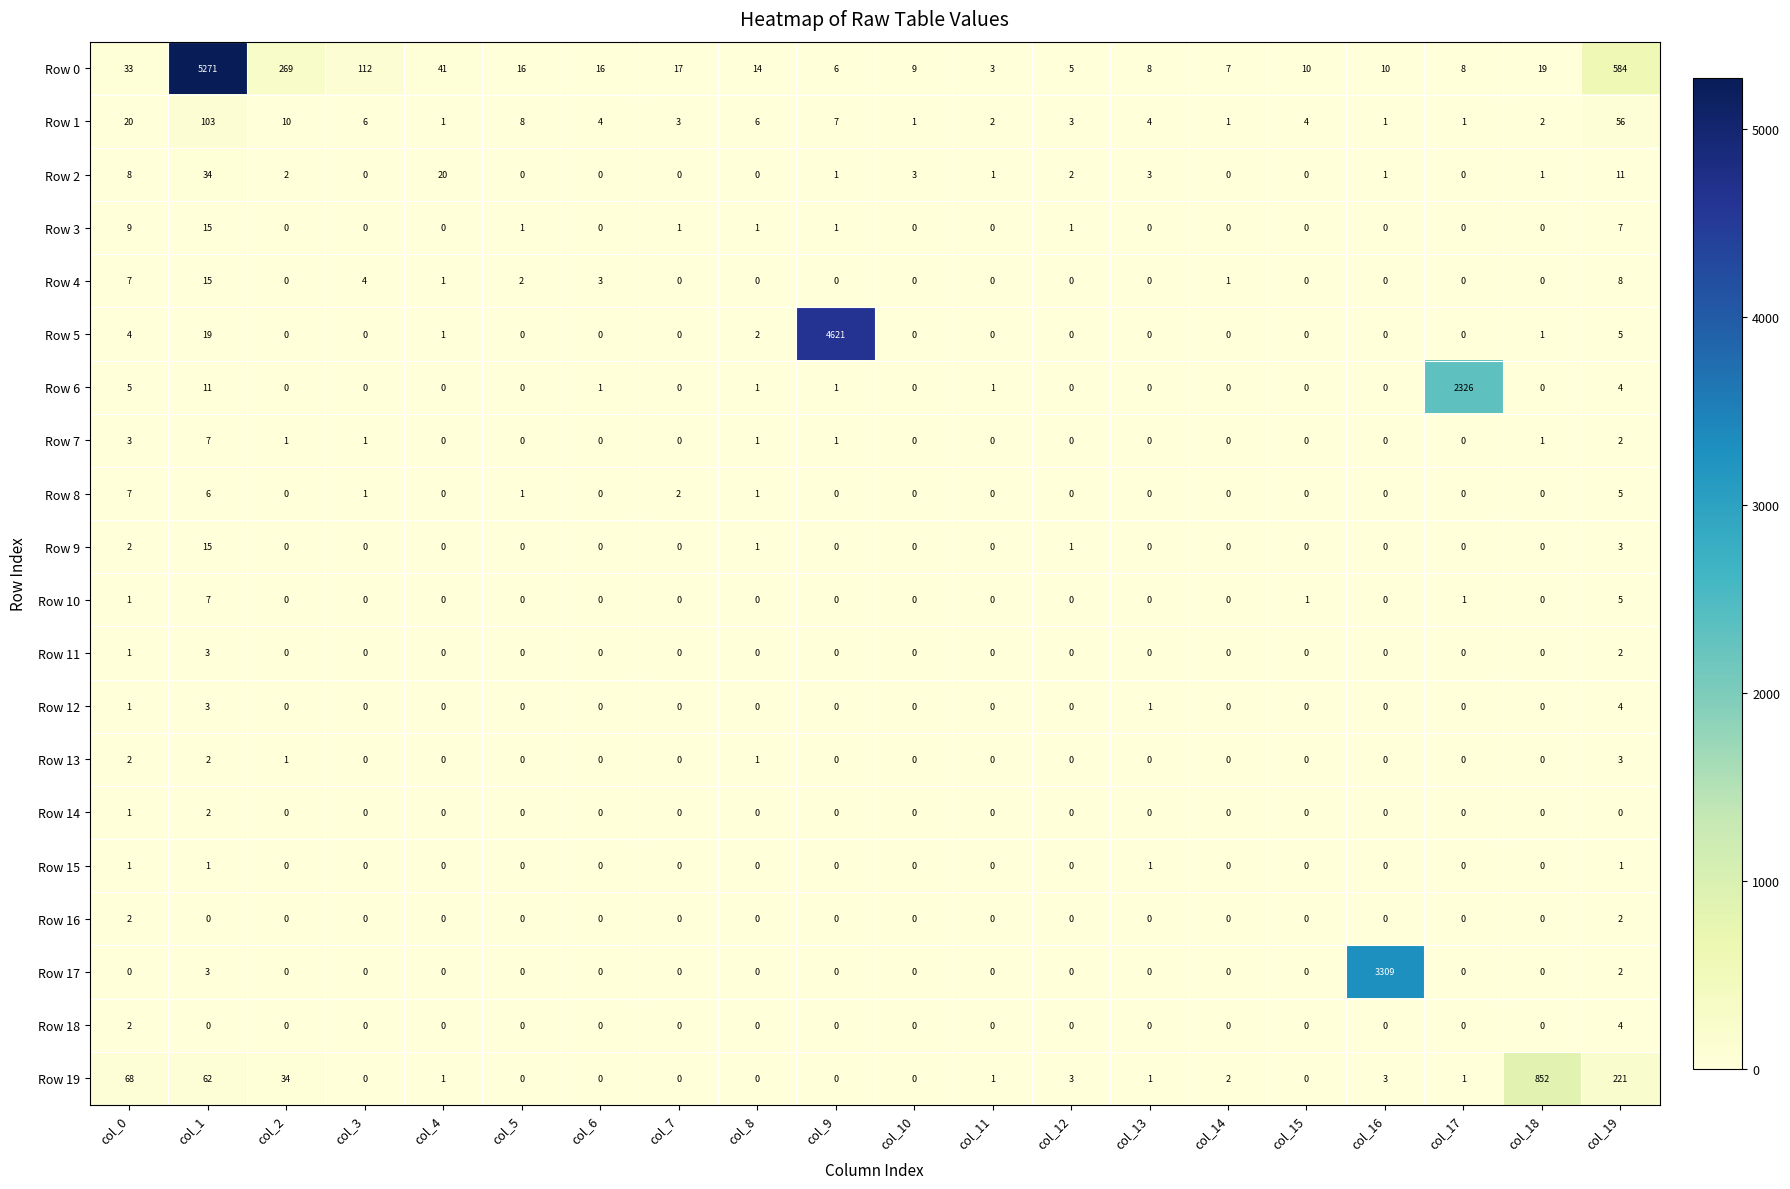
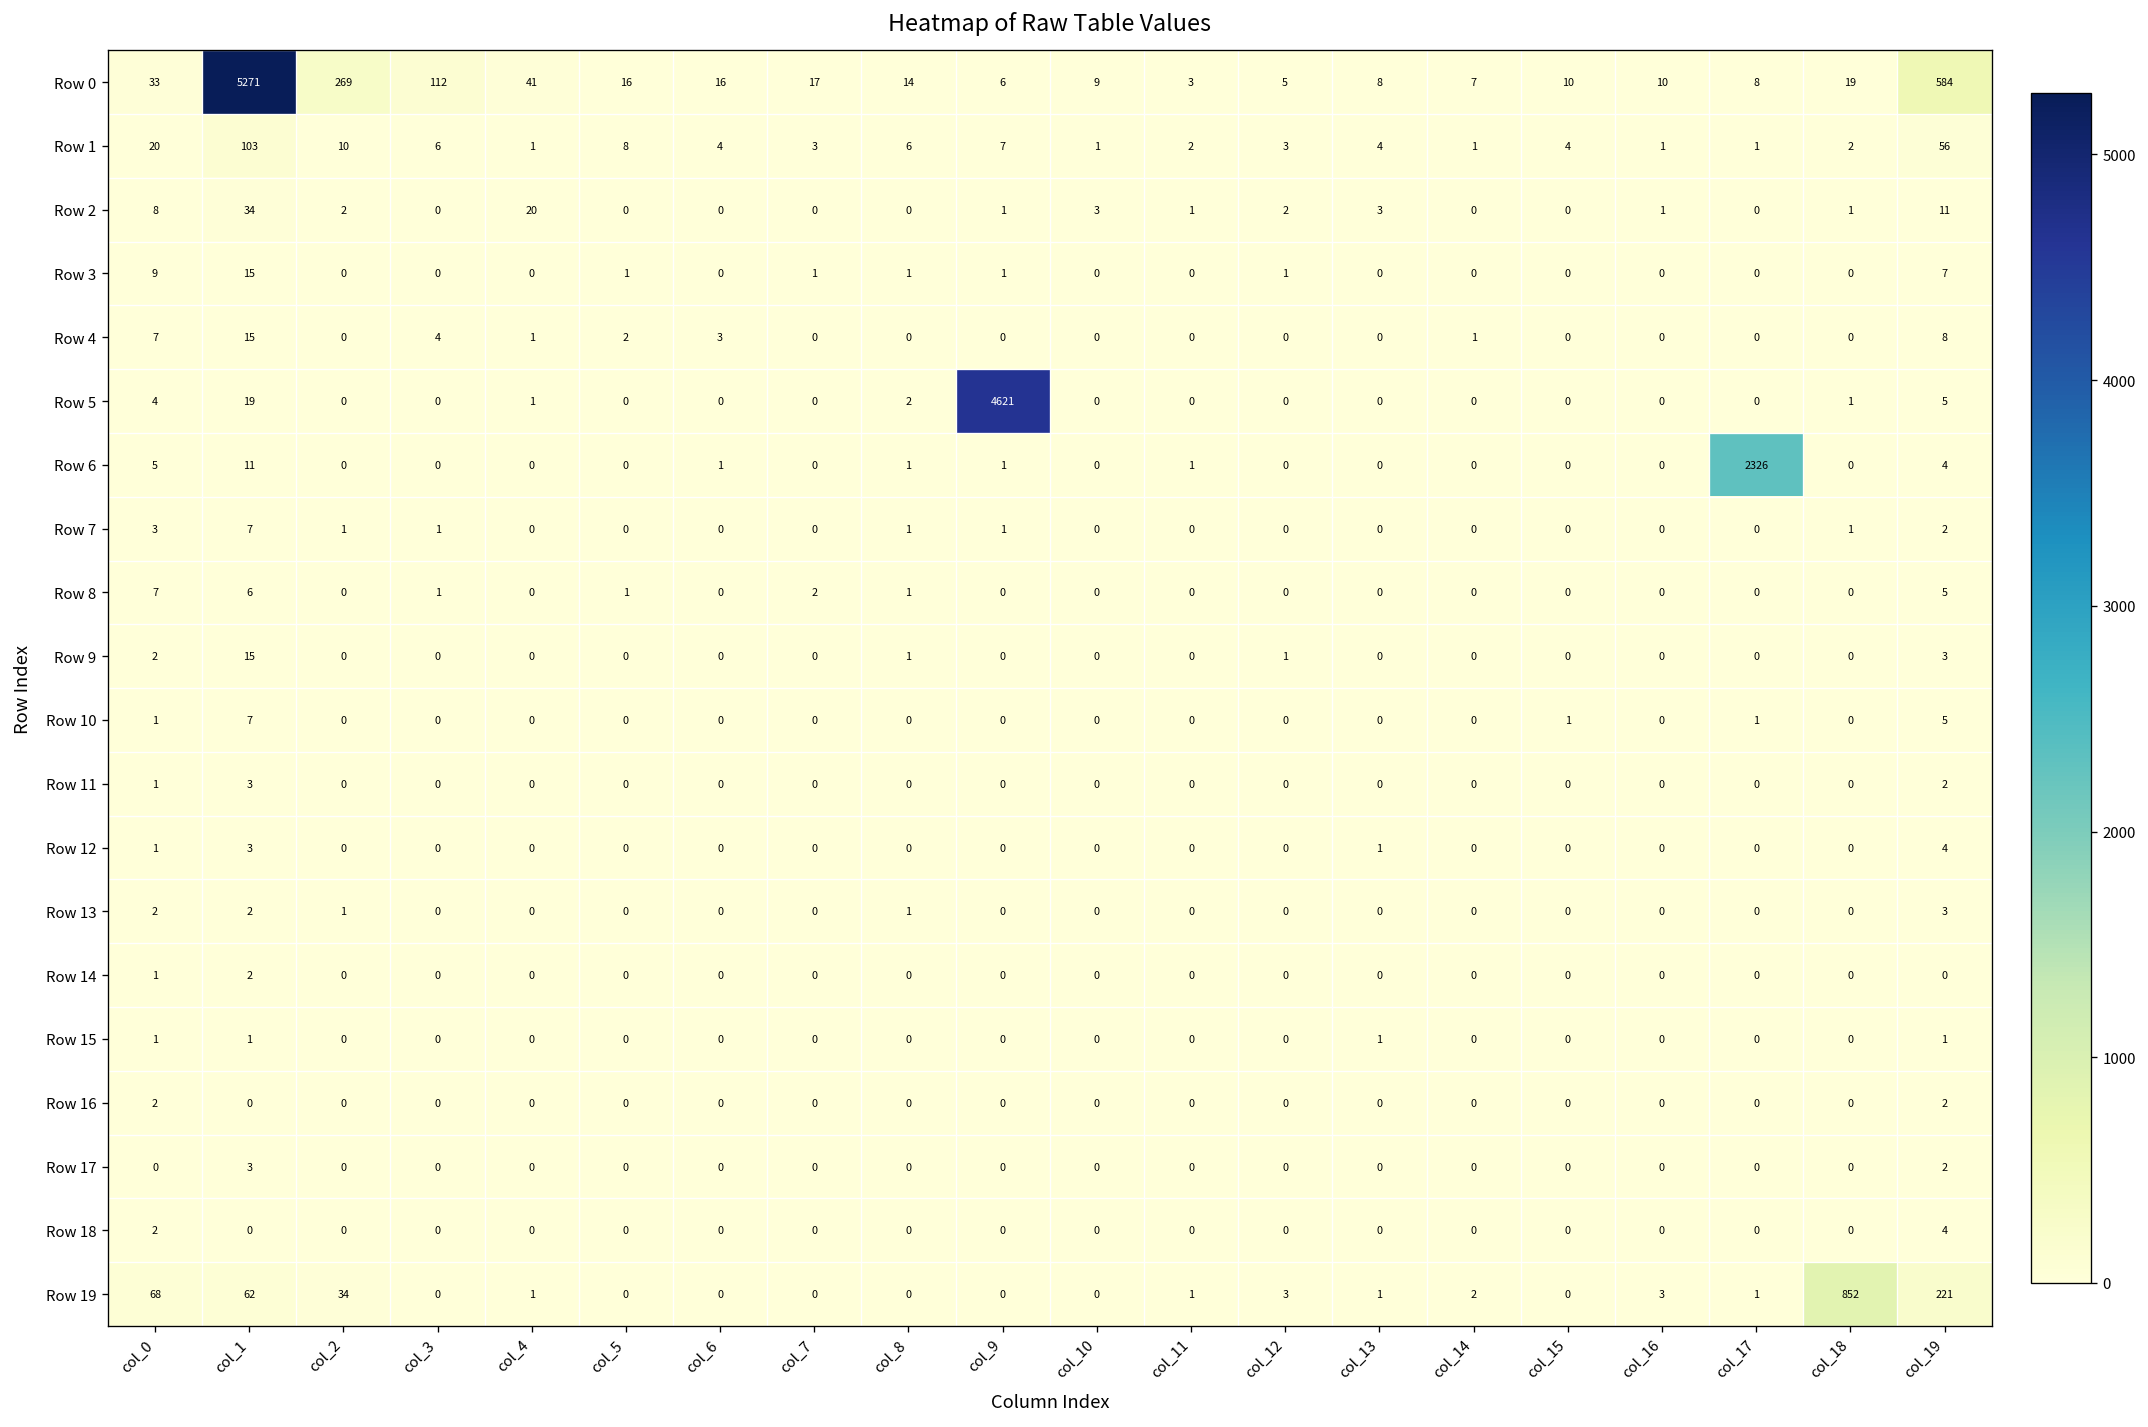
Row 17, col_16: 3309 -> 0
